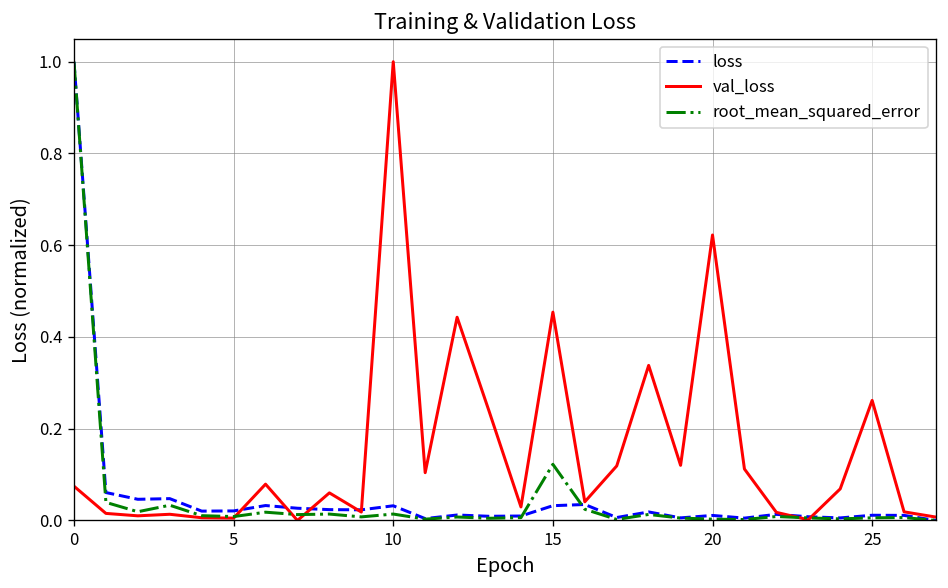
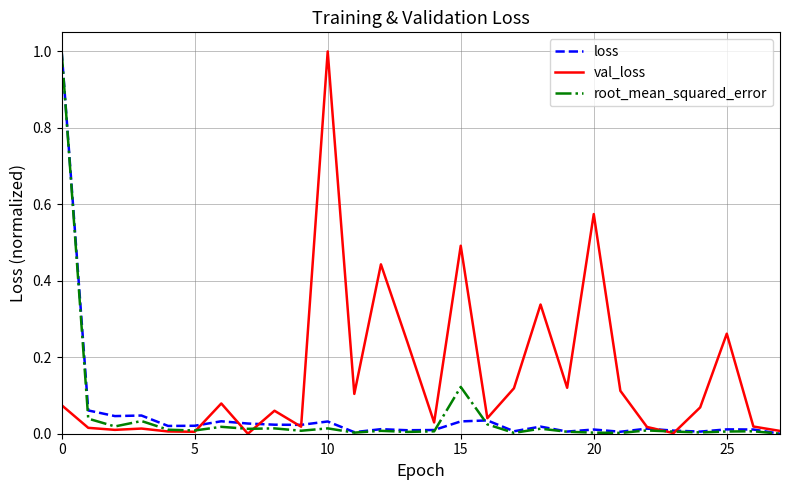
val_loss, 15: 0.45 -> 0.49
val_loss, 20: 0.62 -> 0.57
